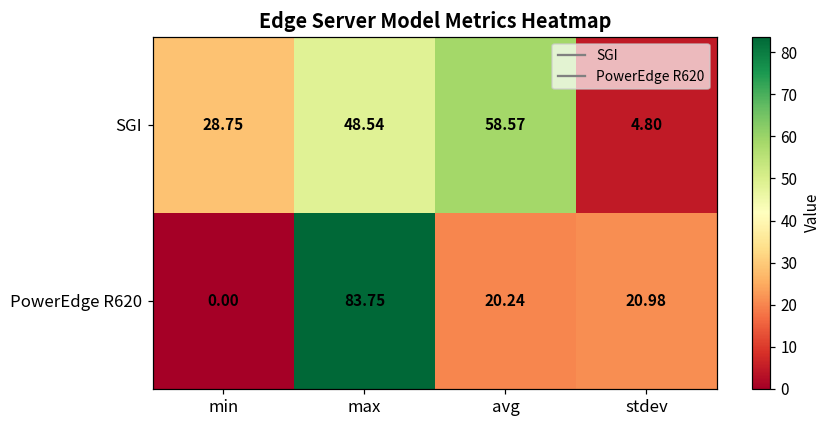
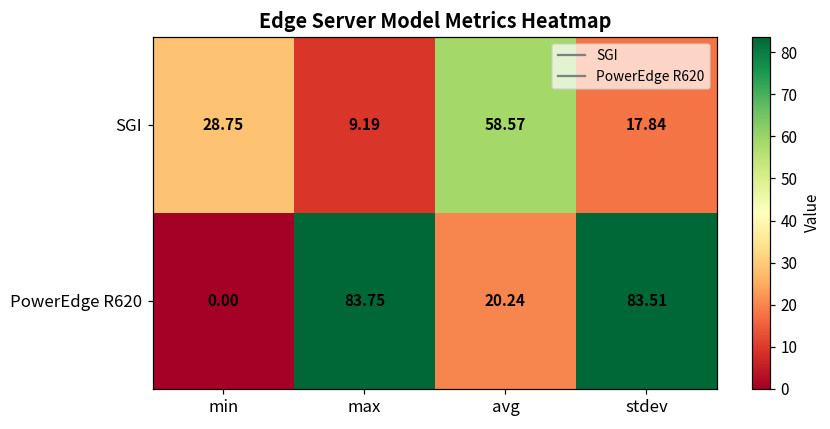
SGI, max: 48.54 -> 9.19
SGI, stdev: 4.80 -> 17.84
PowerEdge R620, stdev: 20.98 -> 83.51
